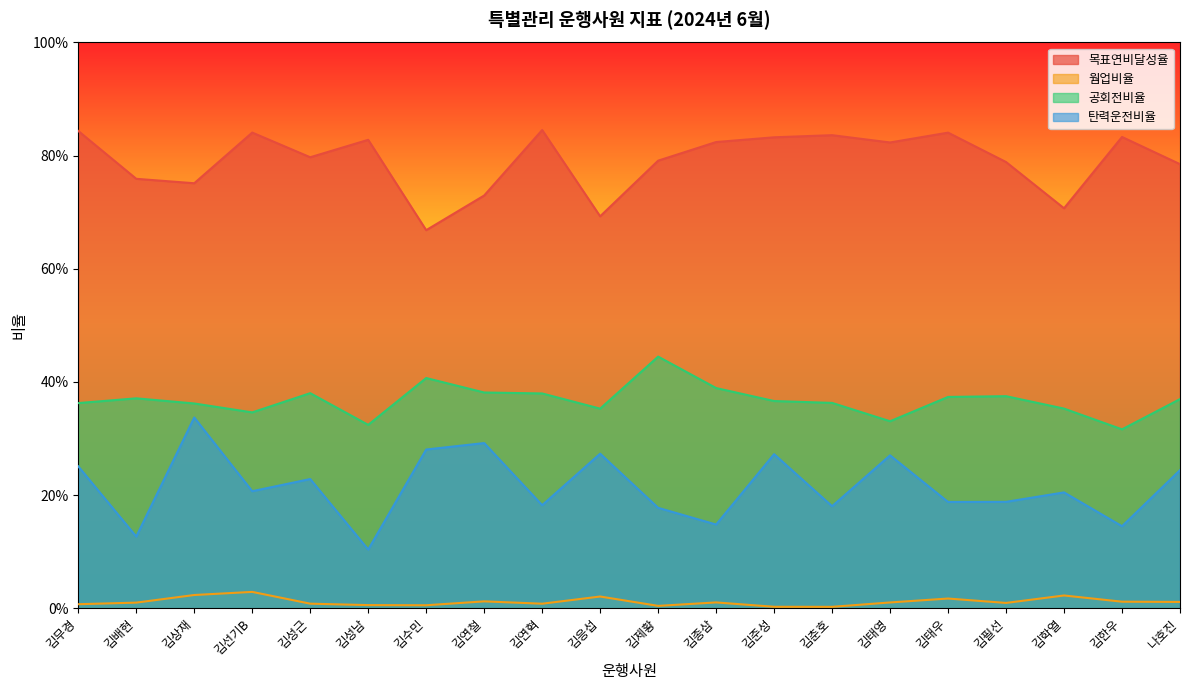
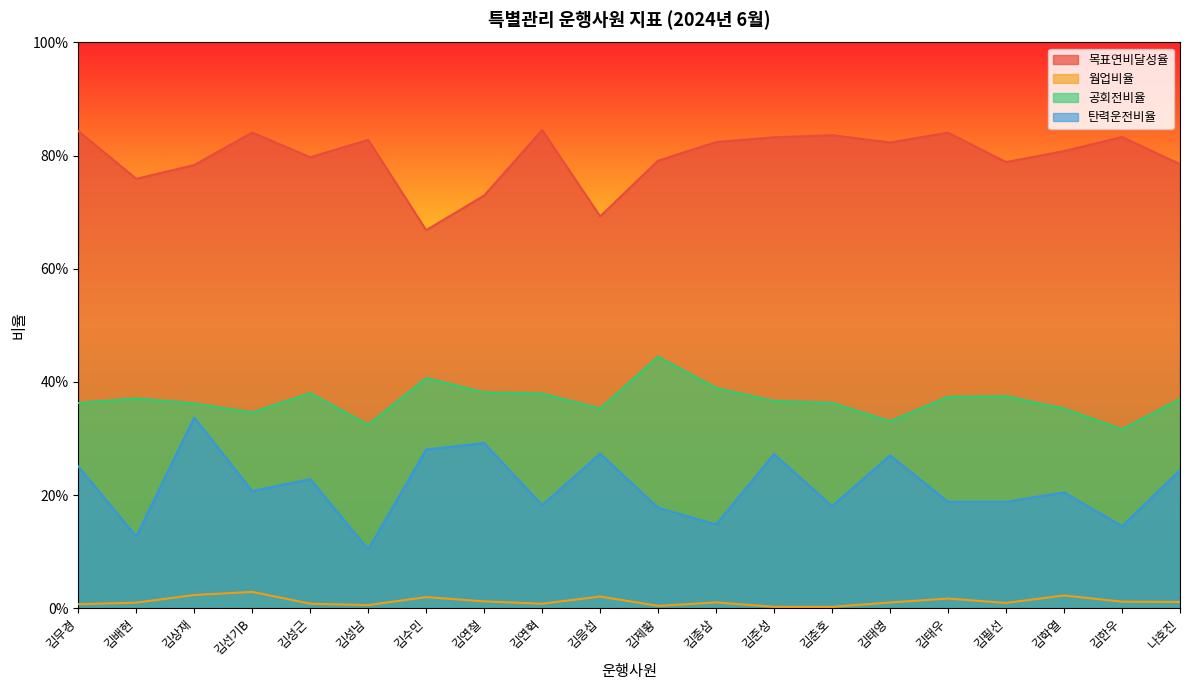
목표연비달성율, 김상재: 75% -> 78%
웜업비율, 김수민: 1% -> 2%
목표연비달성율, 김학열: 71% -> 81%
